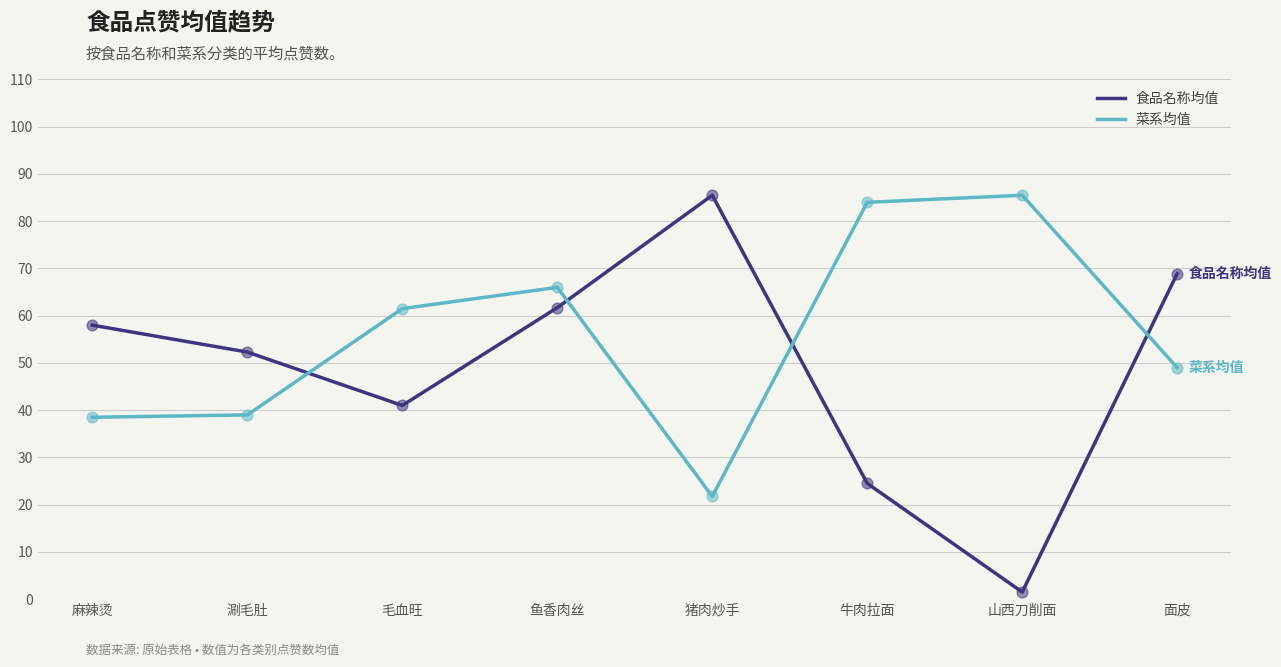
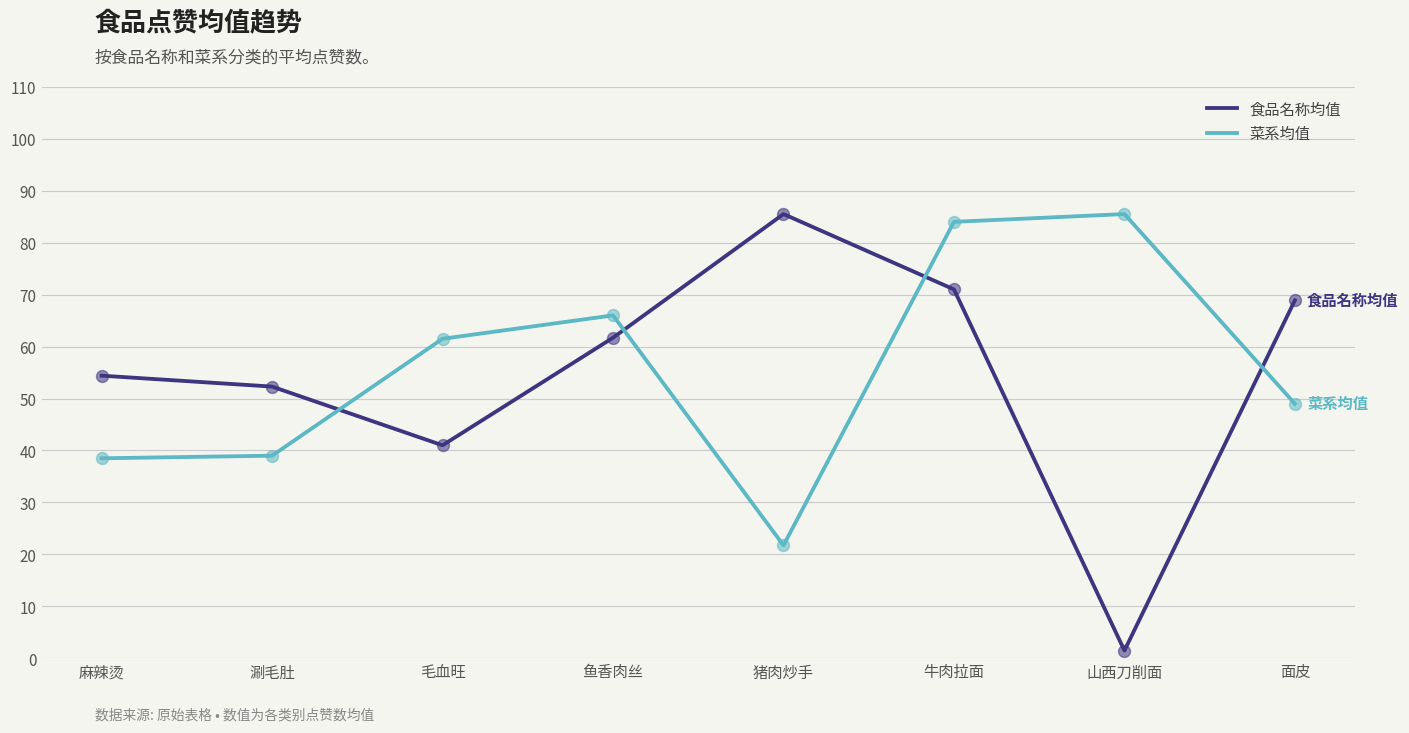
食品名称均值, 麻辣烫: 58 -> 54
食品名称均值, 牛肉拉面: 25 -> 71
